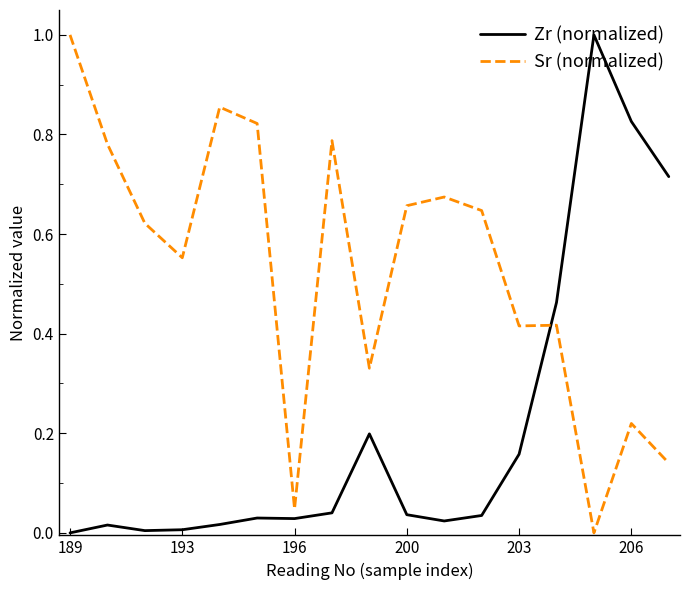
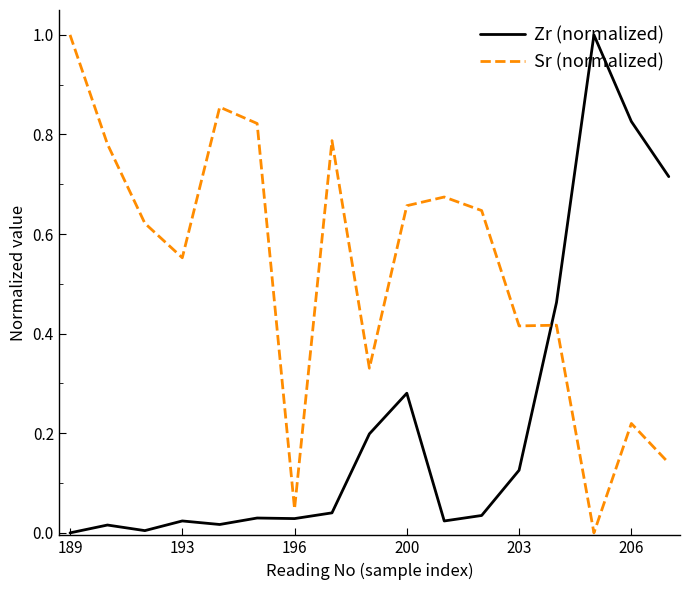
Zr (normalized), 193: 0.01 -> 0.02
Zr (normalized), 200: 0.04 -> 0.28
Zr (normalized), 203: 0.16 -> 0.13
